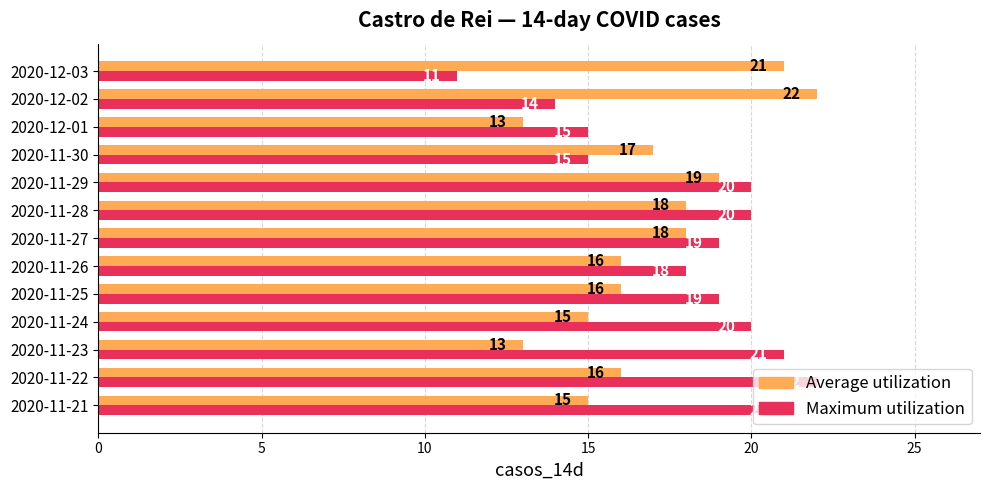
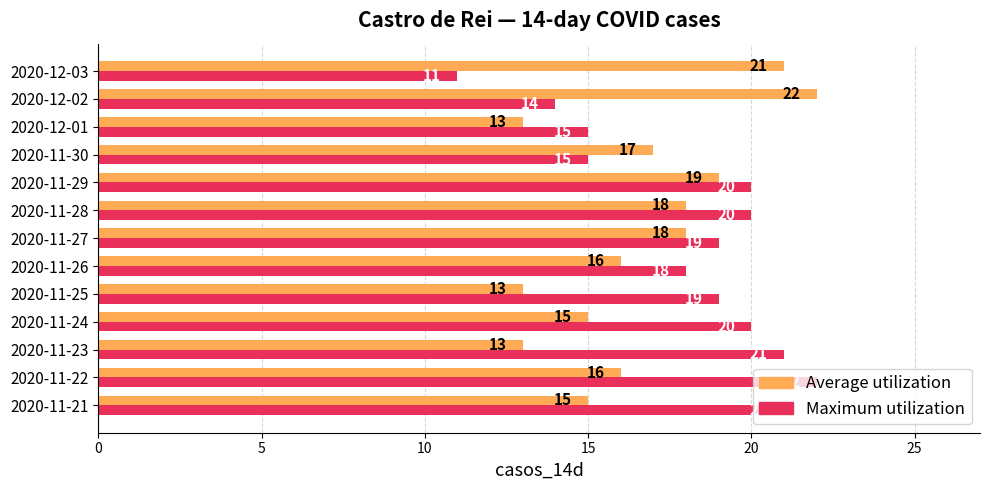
Average utilization, 2020-11-25: 16 -> 13
